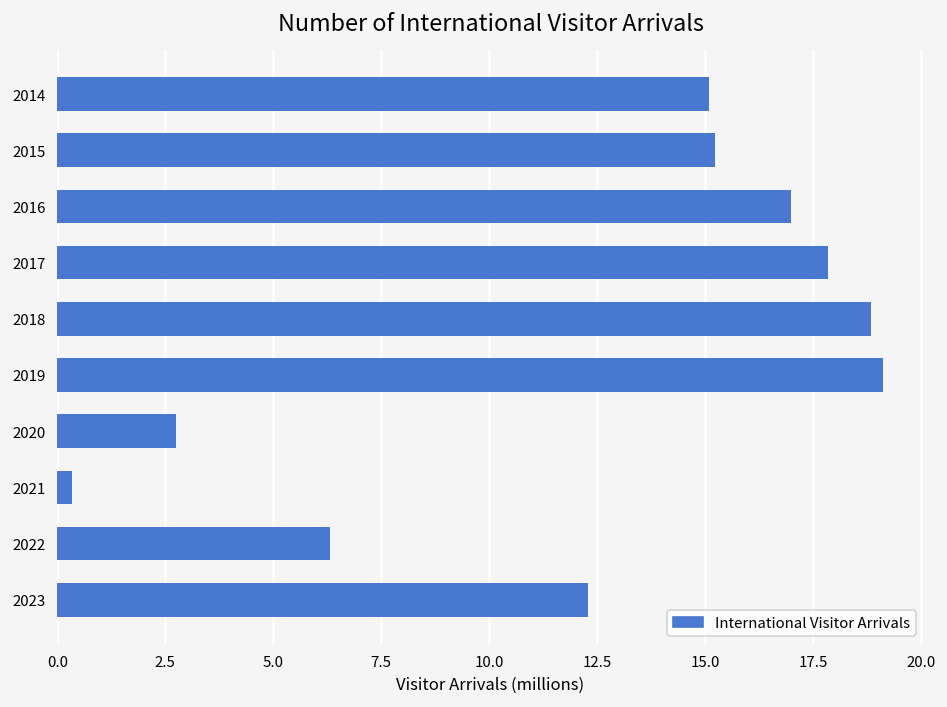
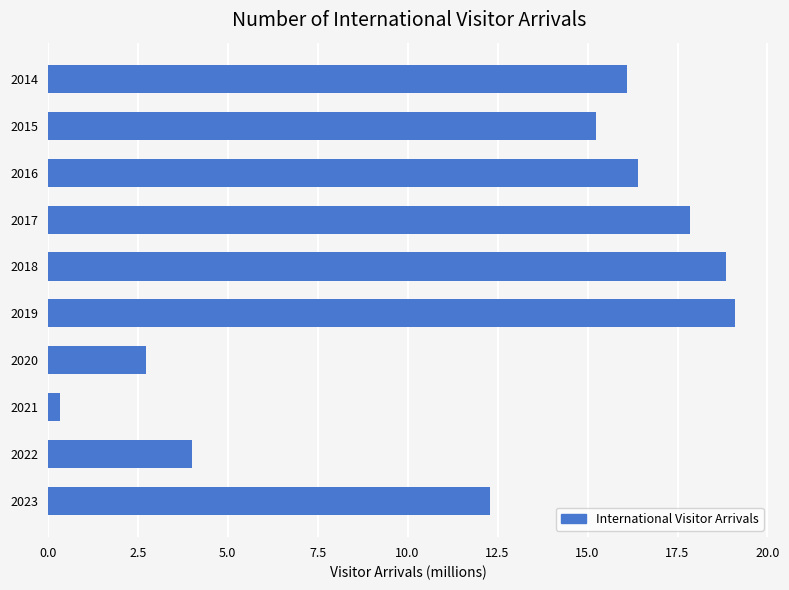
2014: 15.1 -> 16.1
2016: 17.0 -> 16.4
2022: 6.3 -> 4.0
